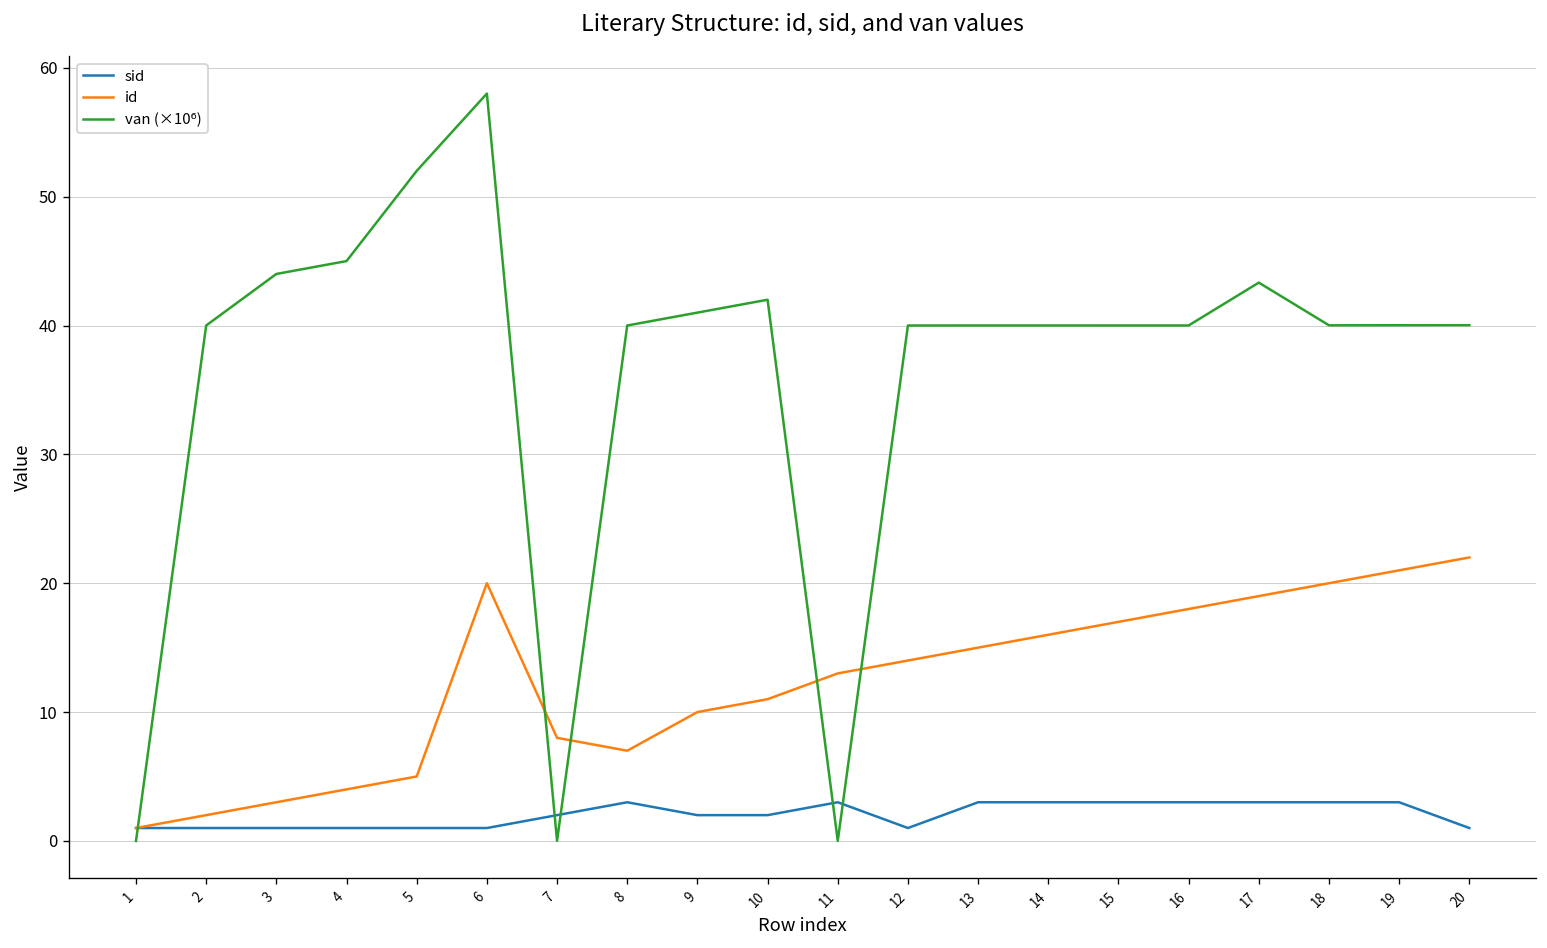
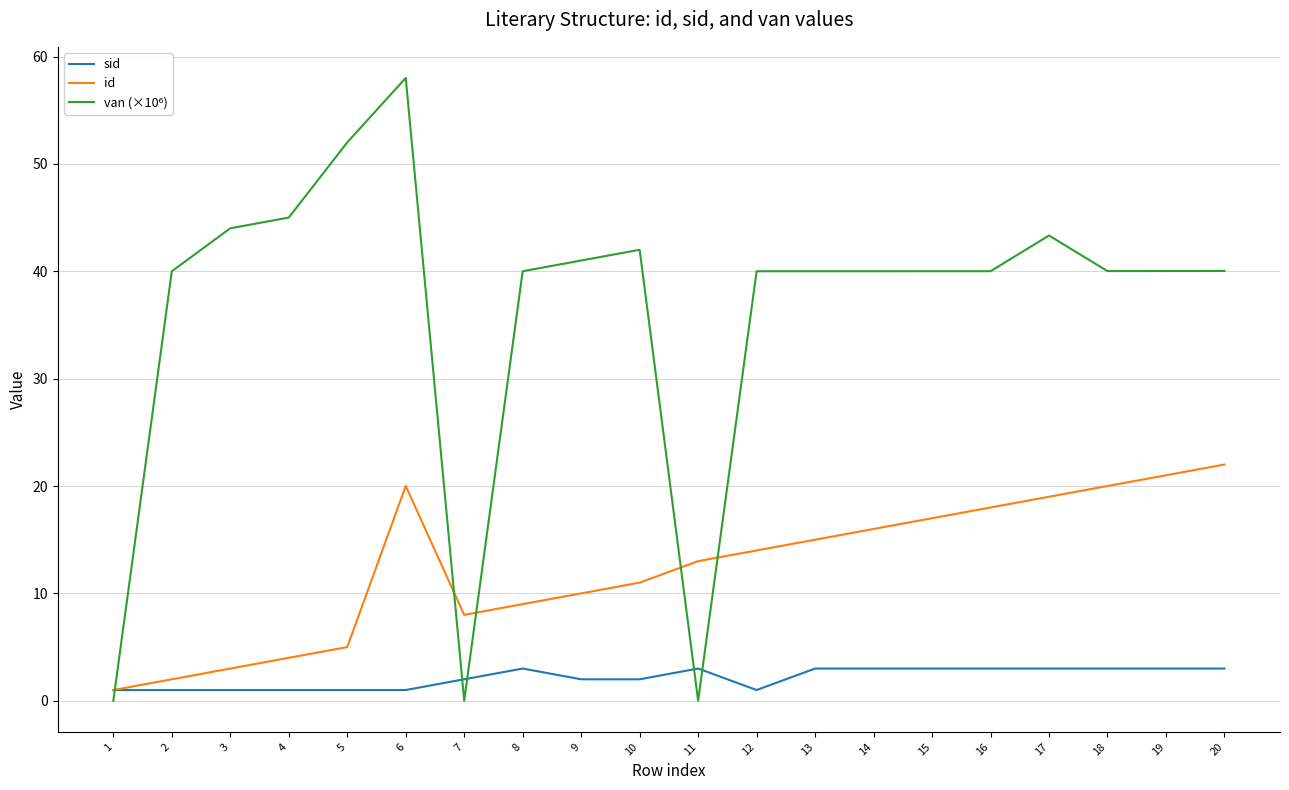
id, 8: 7 -> 9
sid, 20: 1 -> 3
